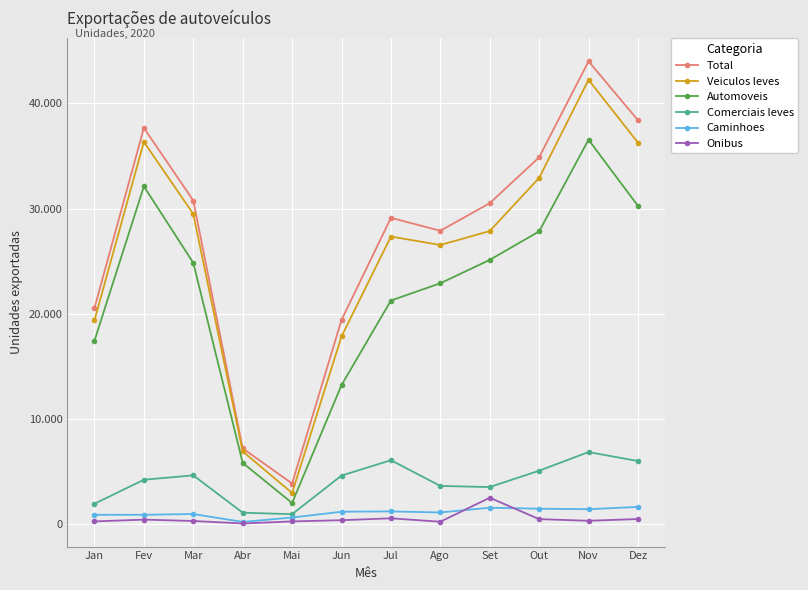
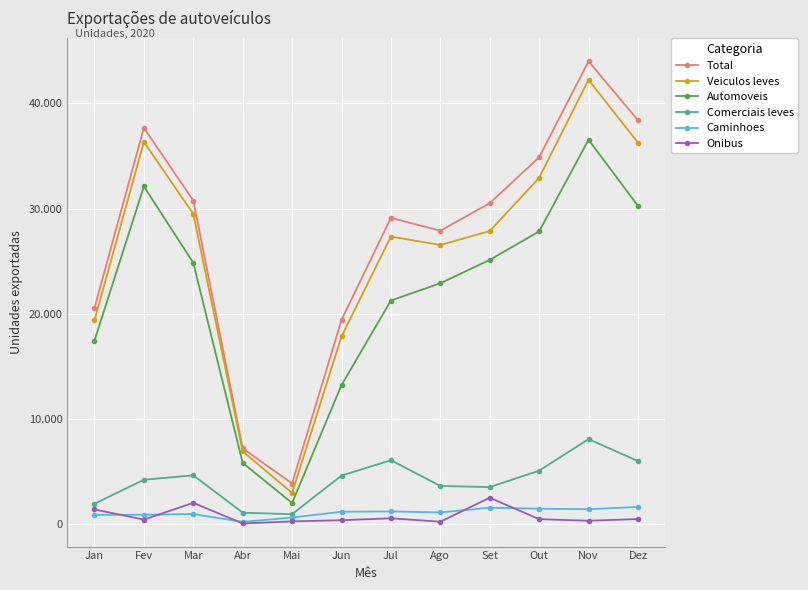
Onibus, Jan: 0.3 -> 1.4
Onibus, Mar: 0.3 -> 2.0
Comerciais leves, Nov: 6.9 -> 8.1
